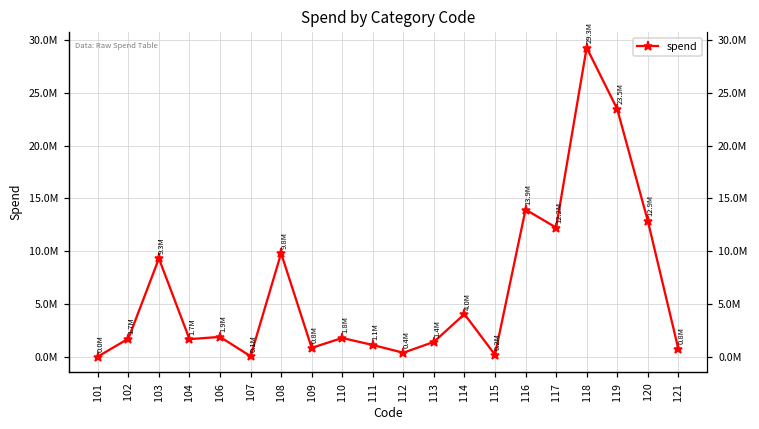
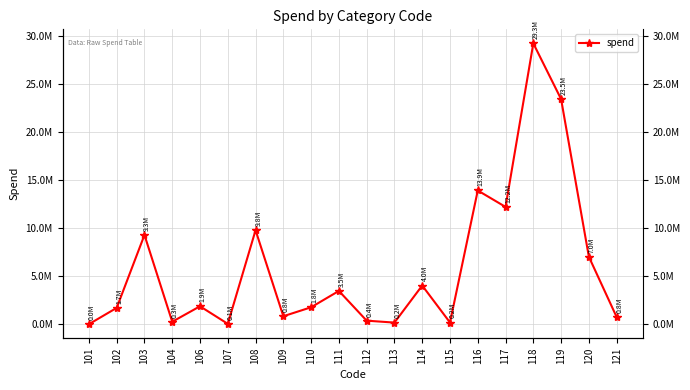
104: 1.7M -> 0.3M
111: 1.1M -> 3.5M
113: 1.4M -> 0.2M
120: 12.9M -> 7.0M
